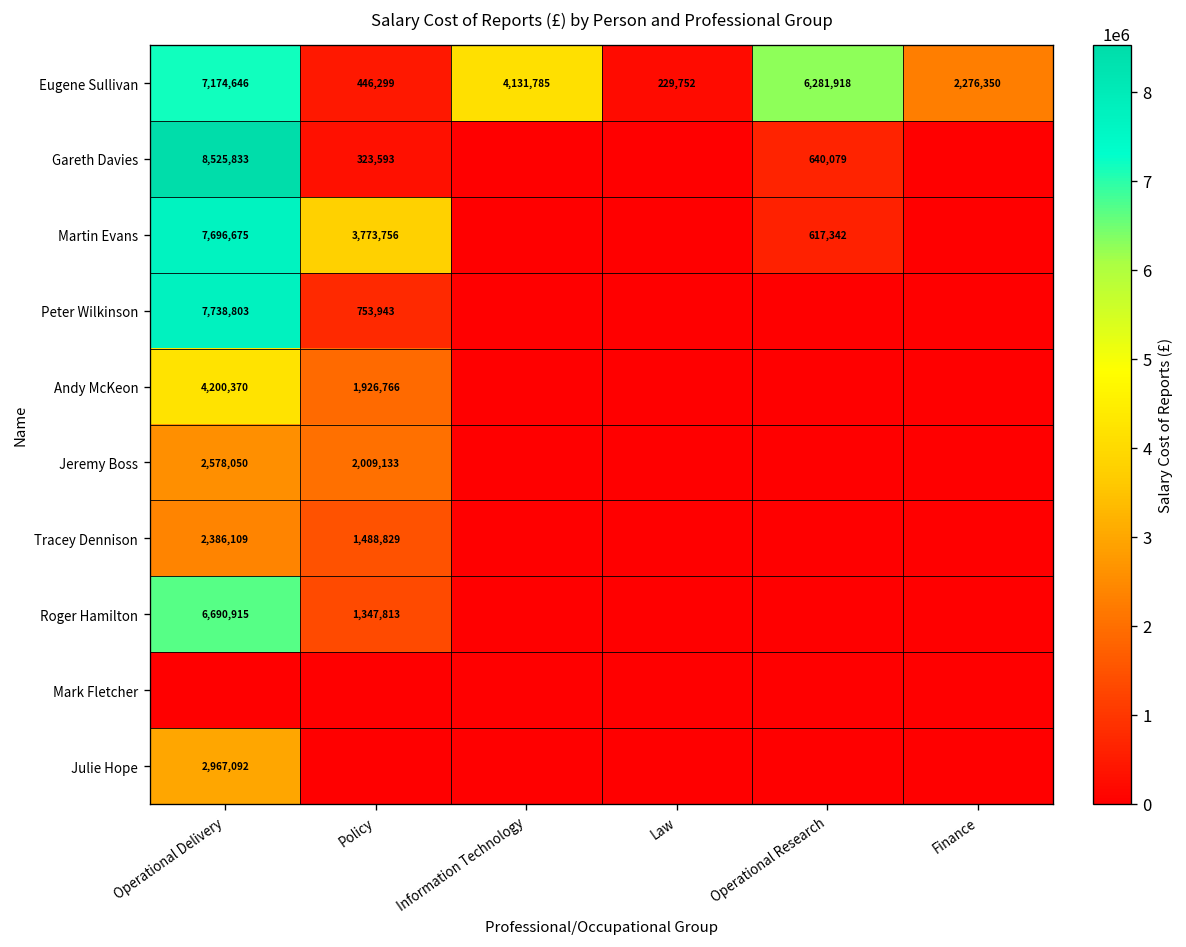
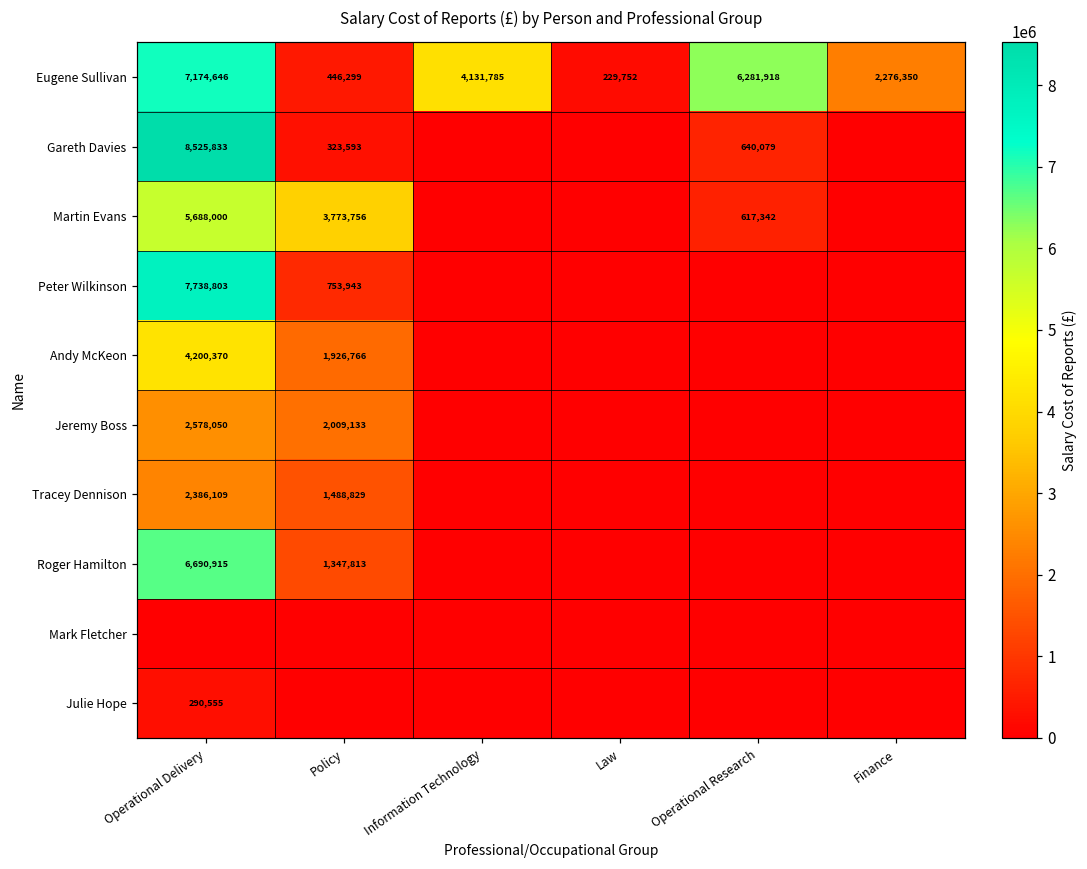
Martin Evans, Operational Delivery: 7,696,675 -> 5,688,000
Julie Hope, Operational Delivery: 2,967,092 -> 290,555
